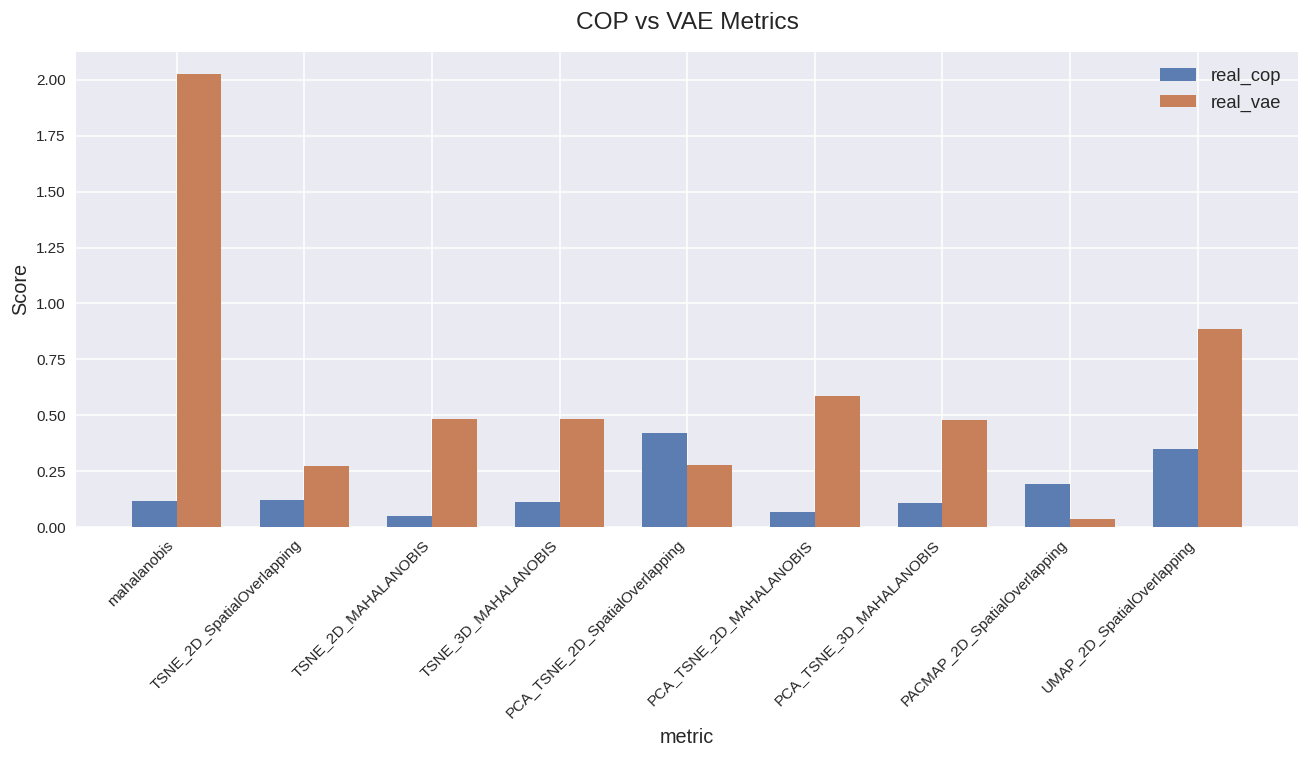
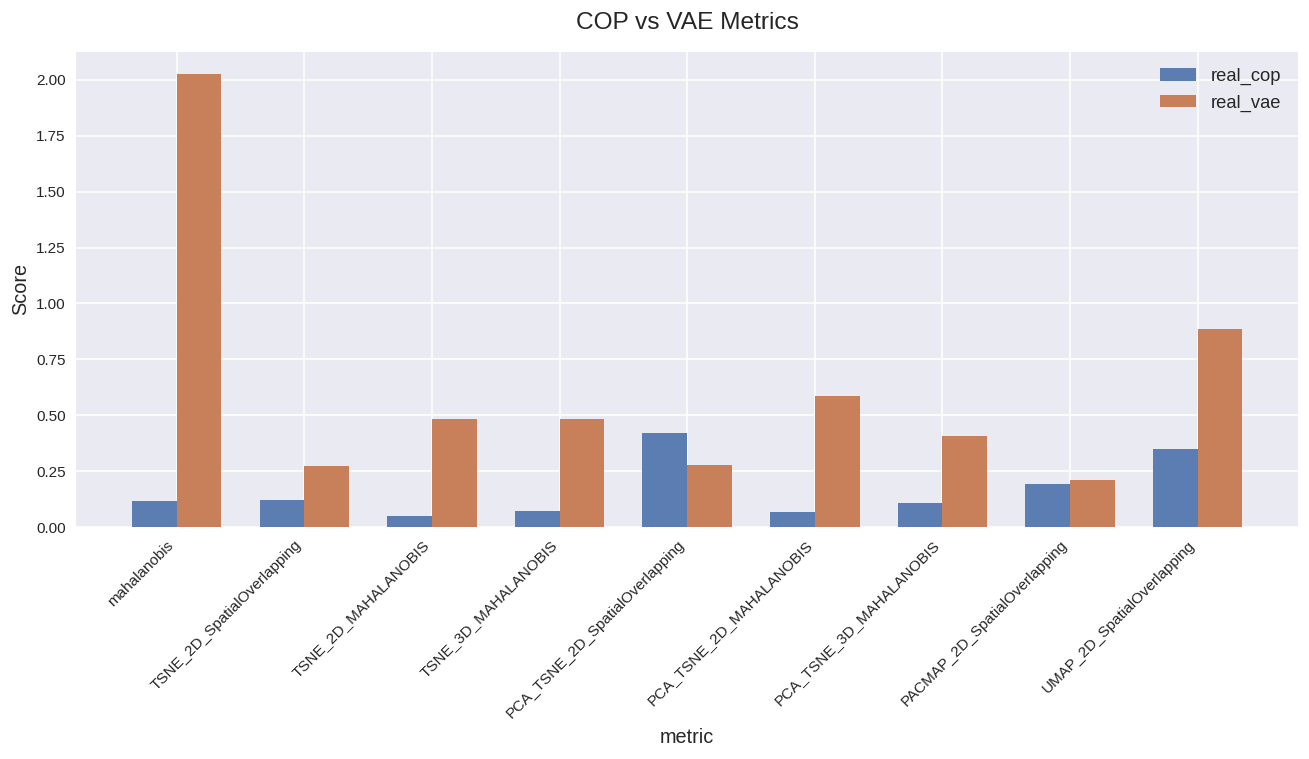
real_cop, TSNE_3D_MAHALANOBIS: 0.11 -> 0.07
real_vae, PCA_TSNE_3D_MAHALANOBIS: 0.48 -> 0.41
real_vae, PACMAP_2D_SpatialOverlapping: 0.04 -> 0.21
